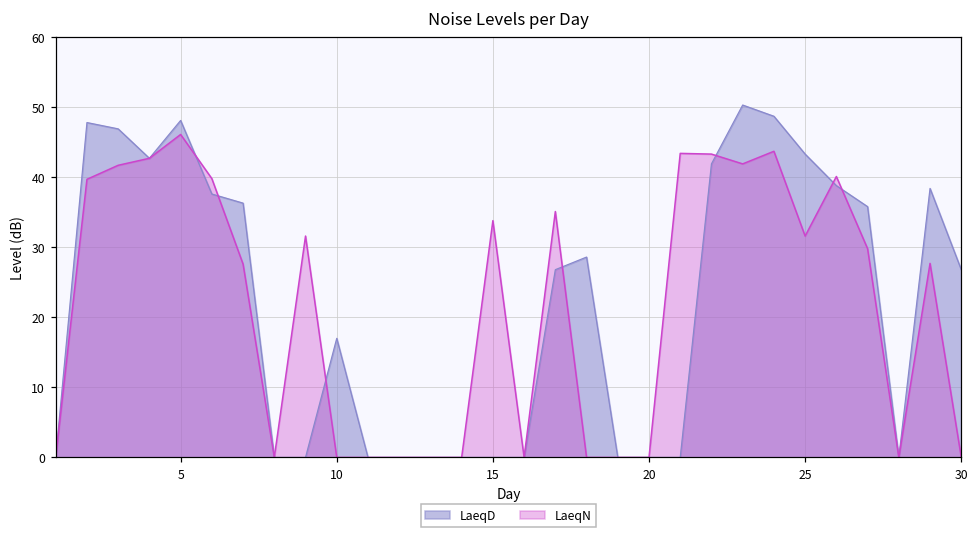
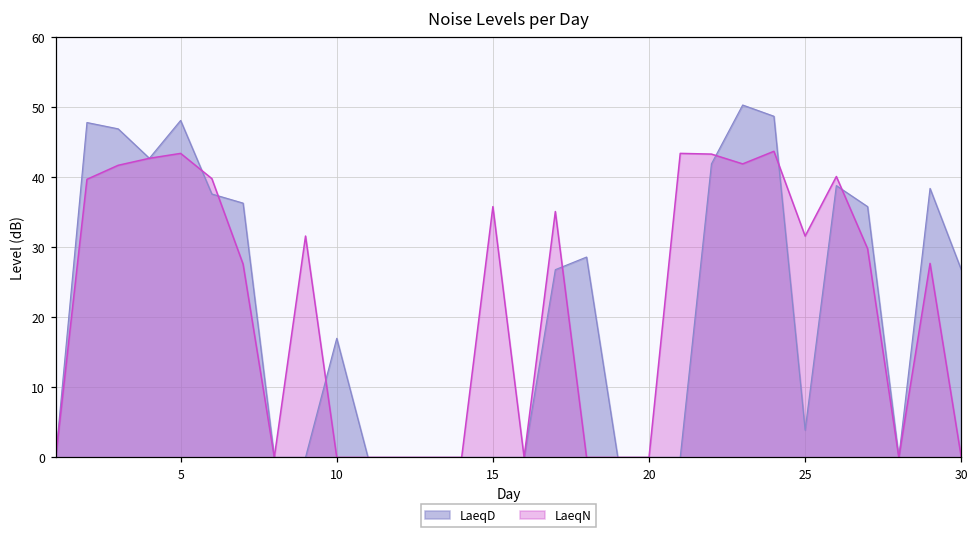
LaeqN, 5: 46 -> 43
LaeqN, 15: 34 -> 36
LaeqD, 25: 43 -> 4
